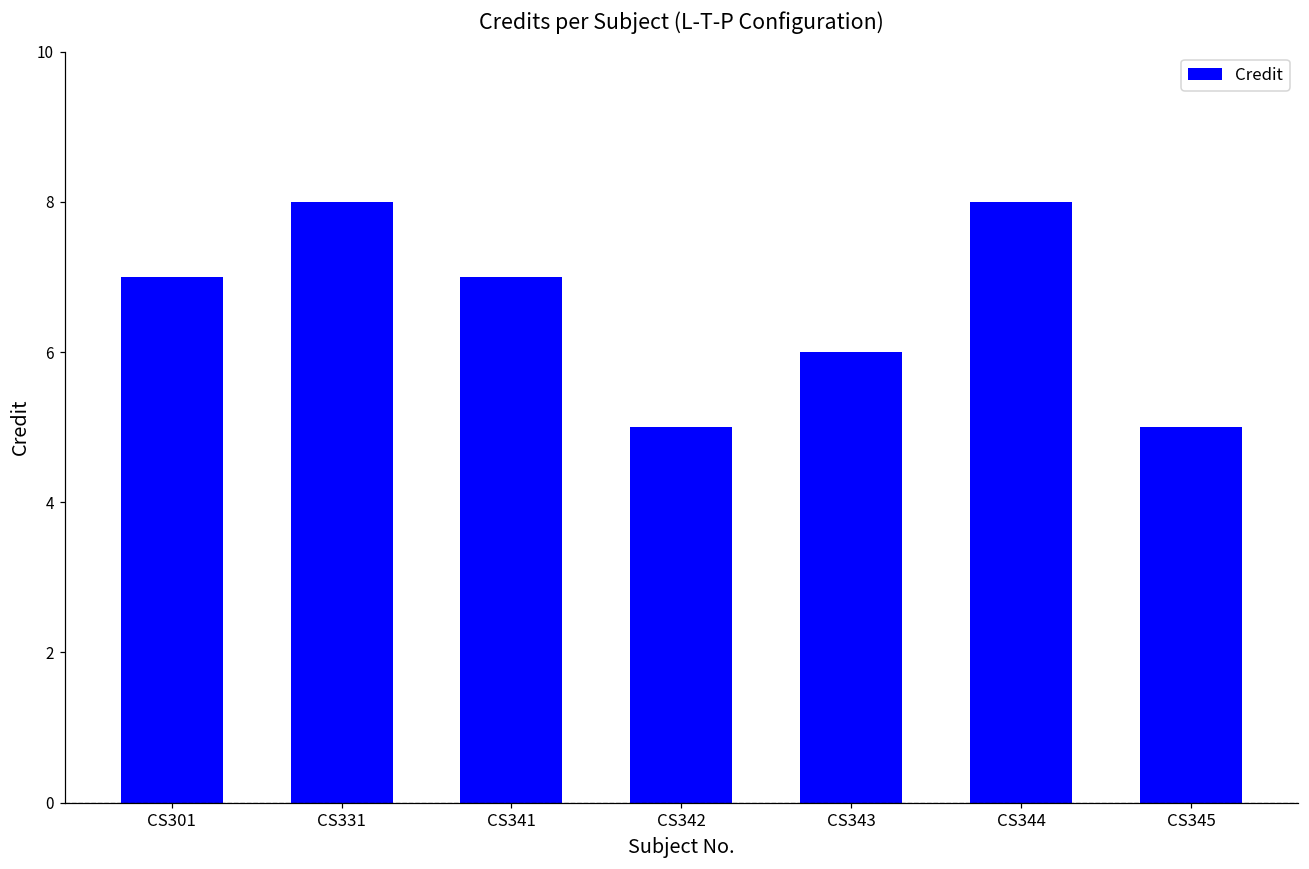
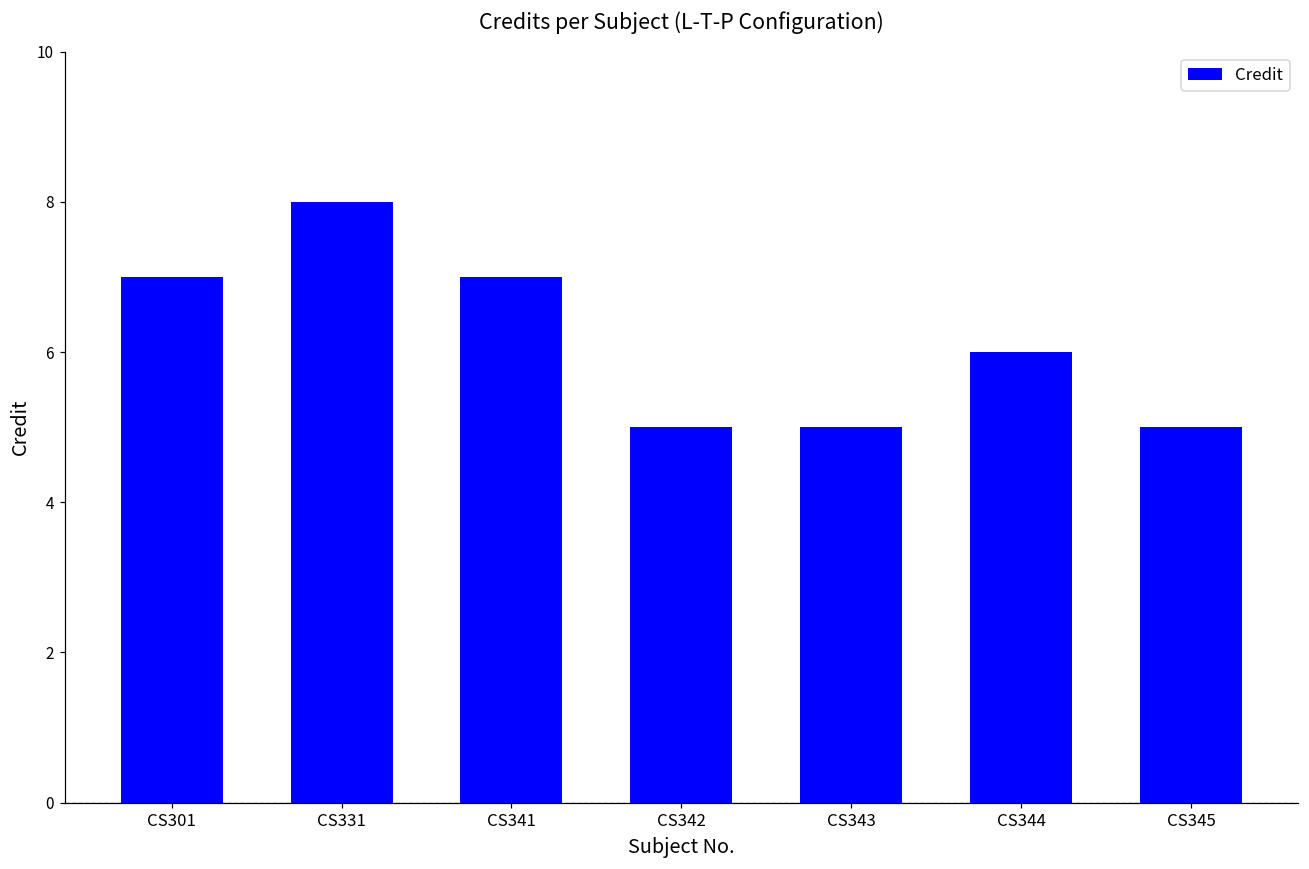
CS343: 6 -> 5
CS344: 8 -> 6
